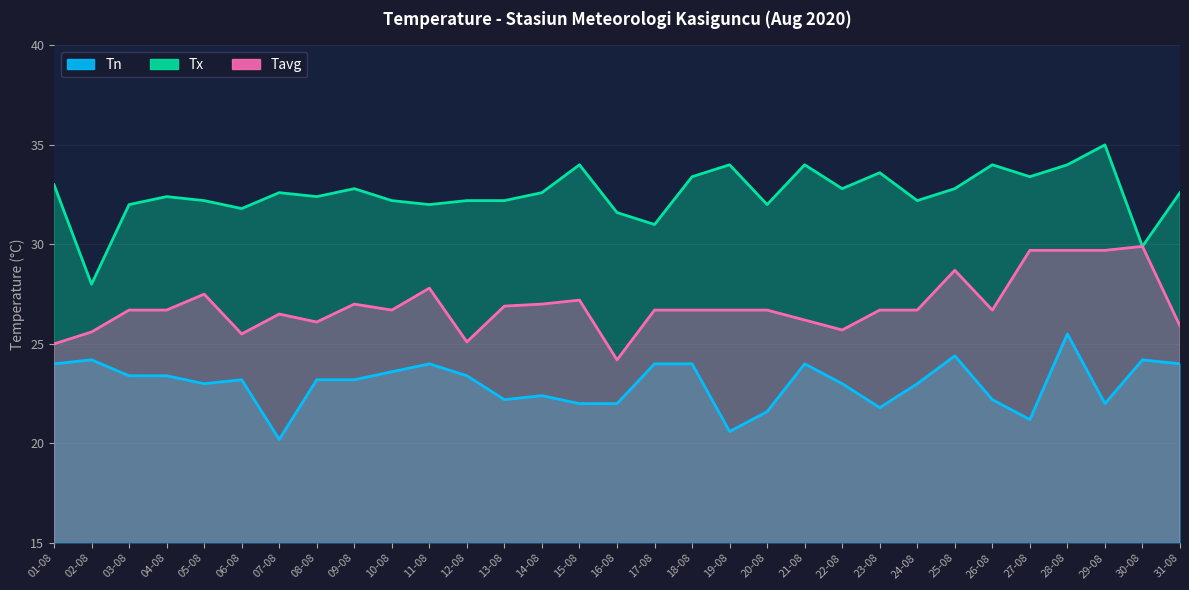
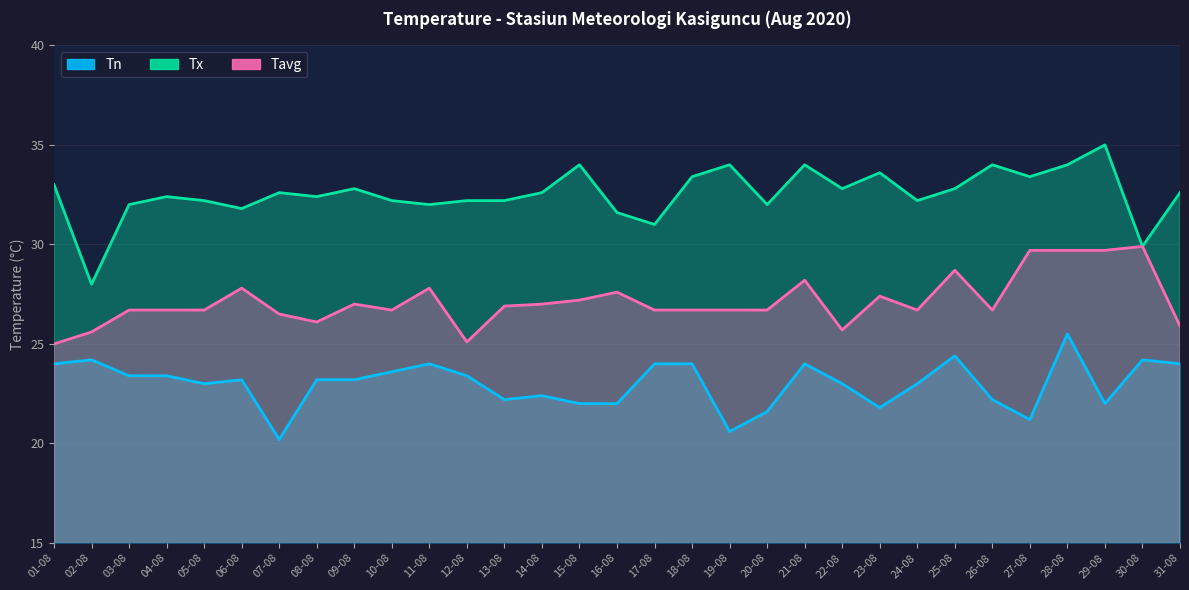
Tavg, 05-08: 27.5 -> 26.7
Tavg, 06-08: 25.5 -> 27.8
Tavg, 16-08: 24.2 -> 27.6
Tavg, 21-08: 26.2 -> 28.2
Tavg, 23-08: 26.7 -> 27.4
